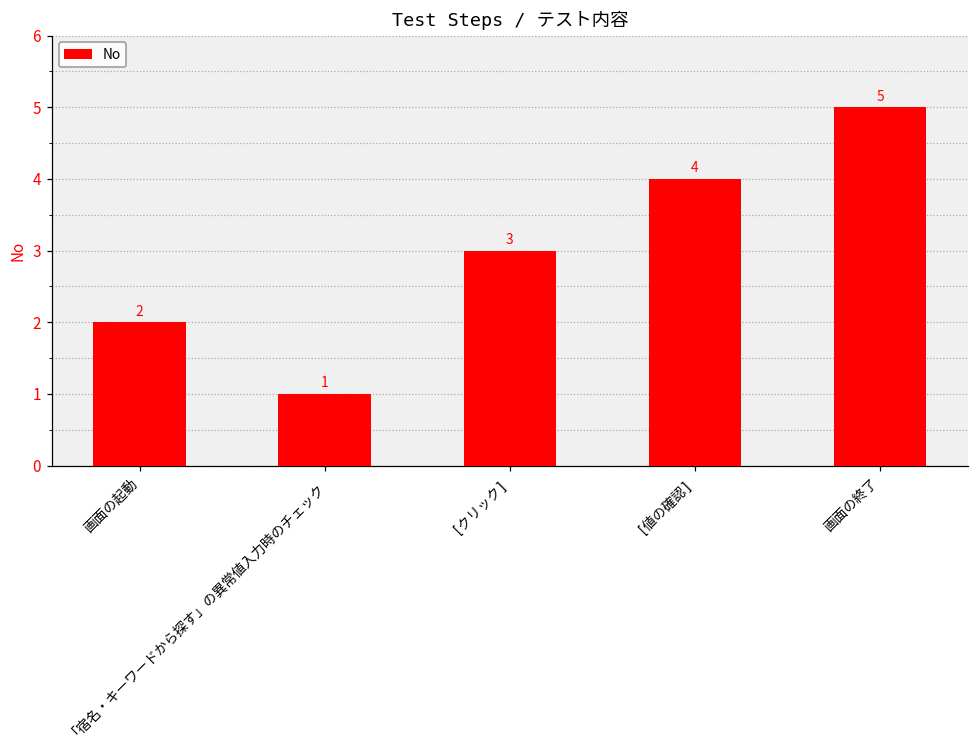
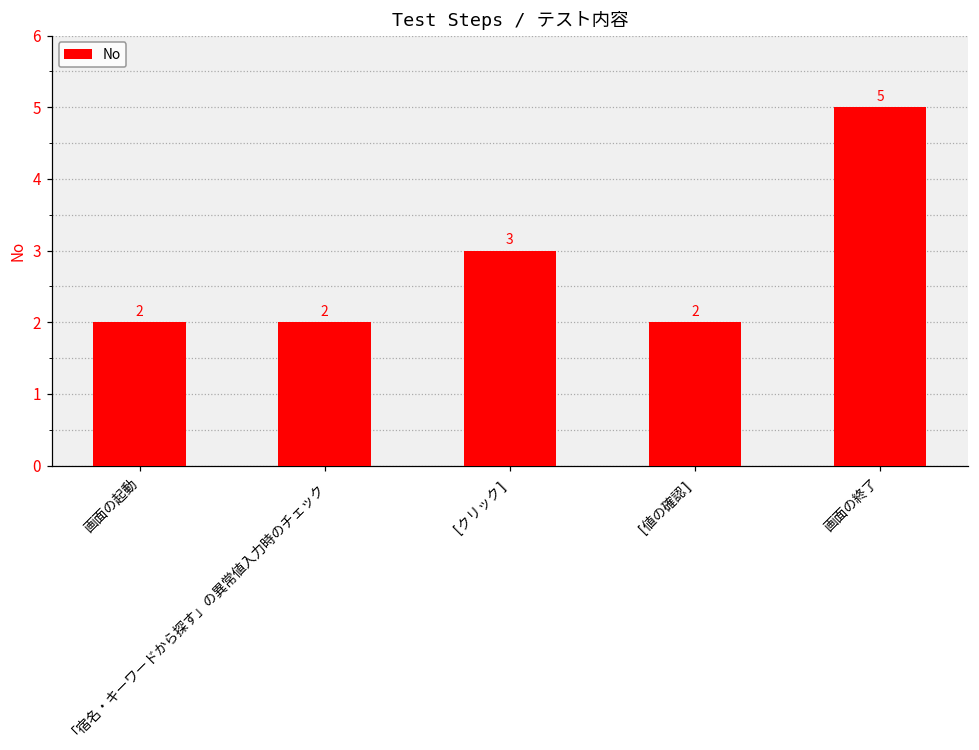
「宿名・キーワードから探す」の異常値入力時のチェック: 1 -> 2
[値の確認]: 4 -> 2
